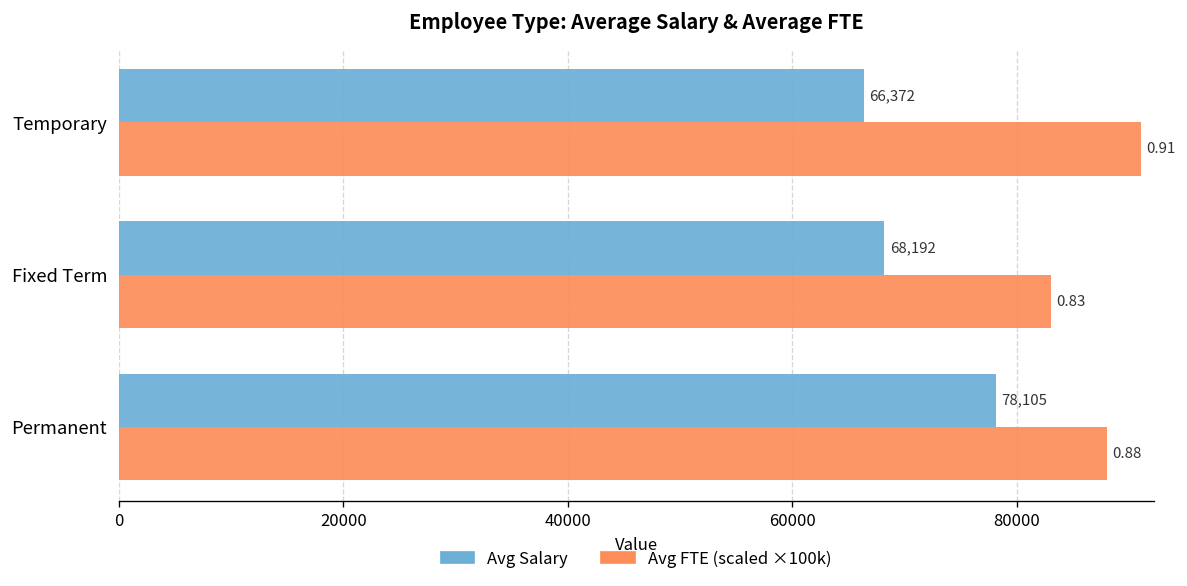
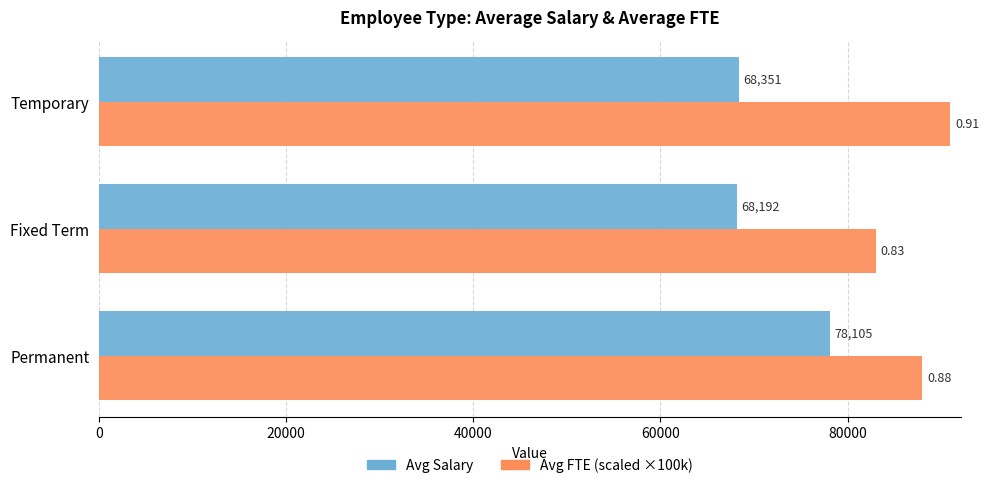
Avg Salary, Temporary: 66,372 -> 68,351
